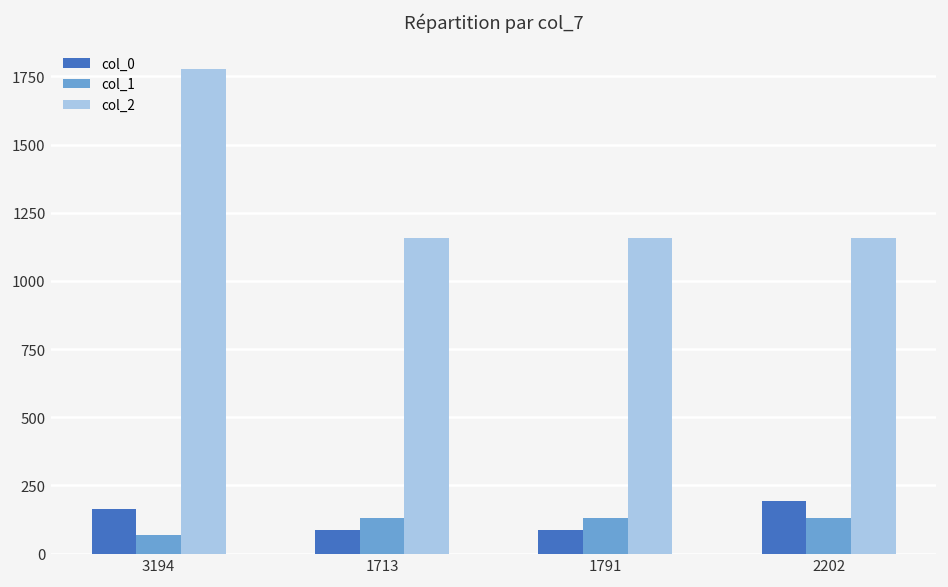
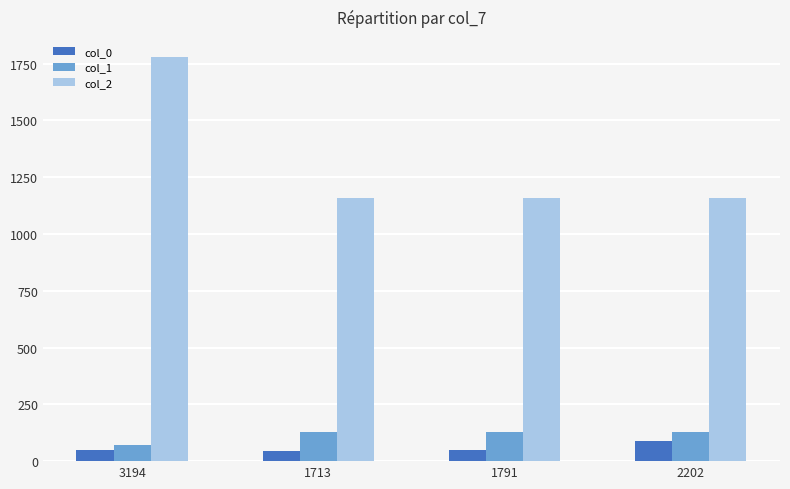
col_0, 3194: 160 -> 50
col_0, 1713: 90 -> 50
col_0, 1791: 90 -> 50
col_0, 2202: 190 -> 90
